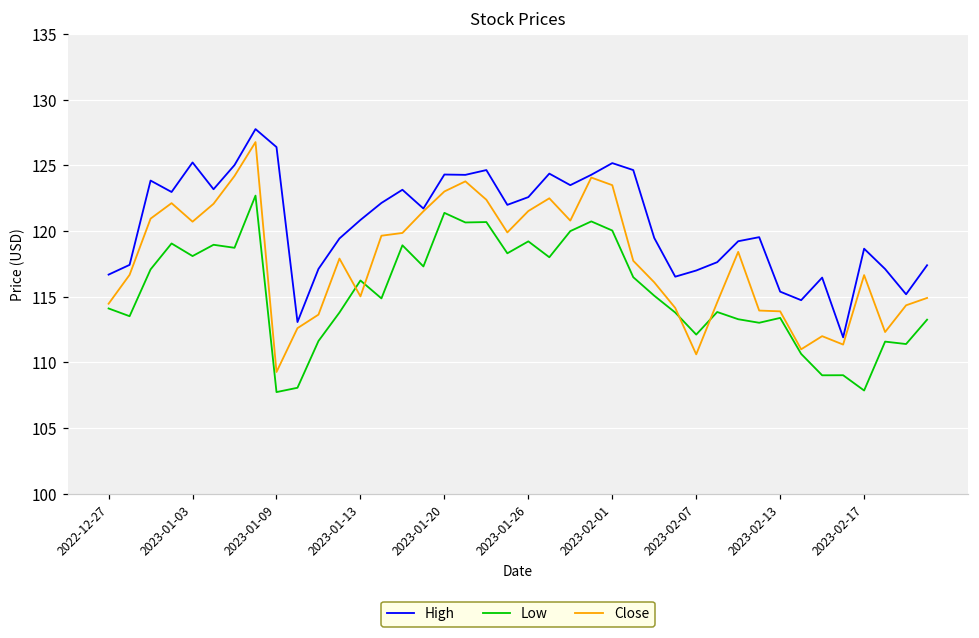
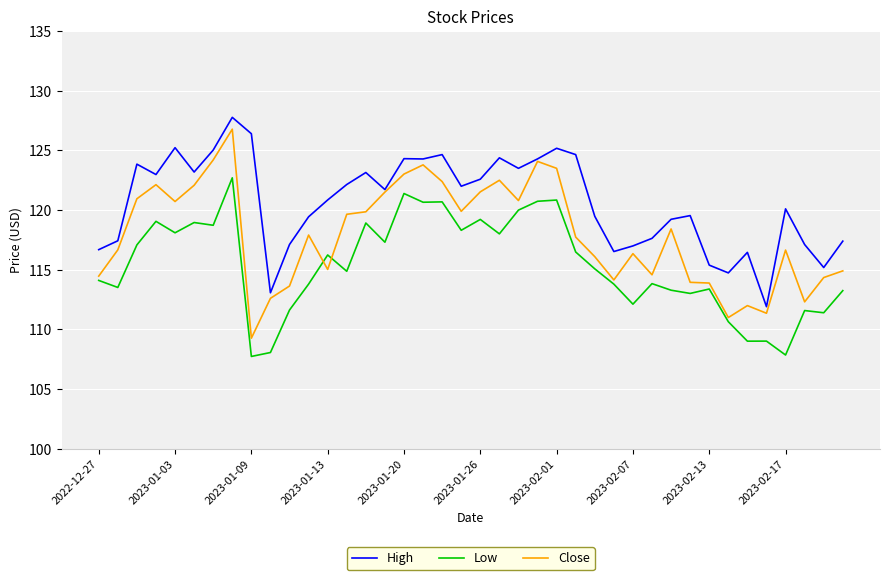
Low, 2023-02-01: 120.0 -> 120.8
Close, 2023-02-07: 110.6 -> 116.3
High, 2023-02-17: 118.7 -> 120.1
